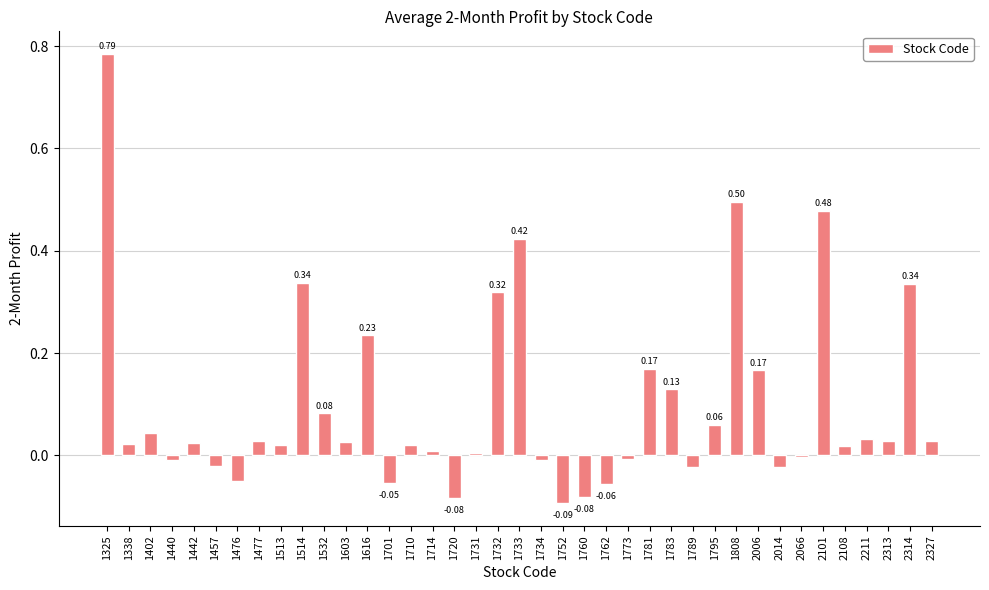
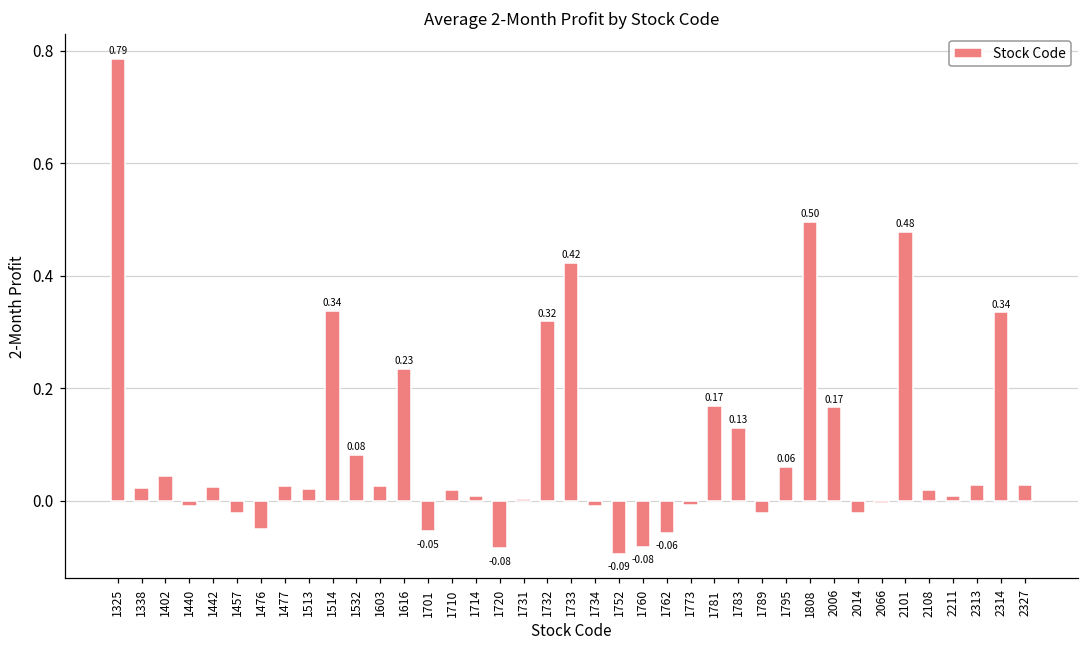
2211: 0.03 -> 0.01
